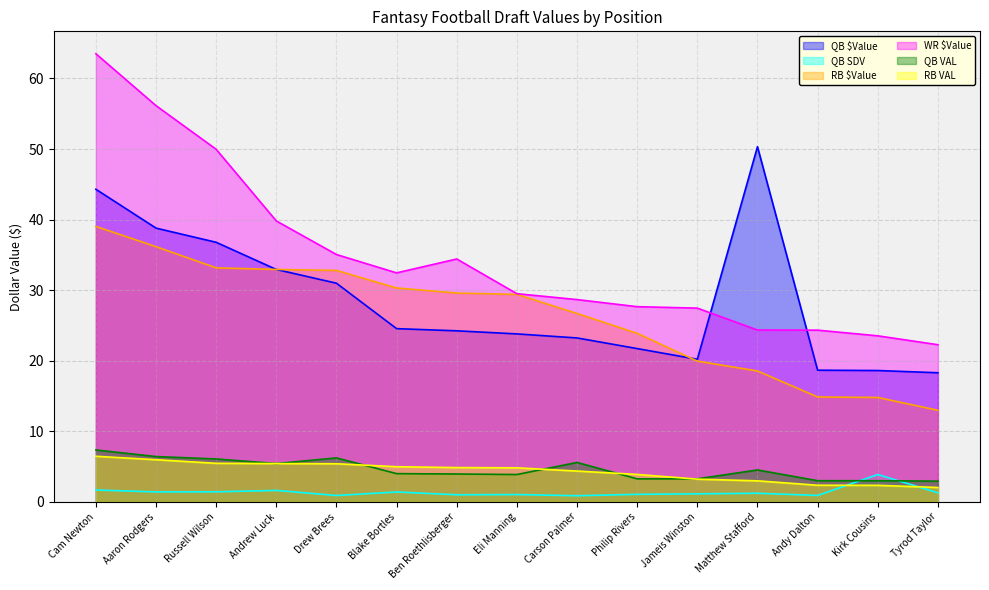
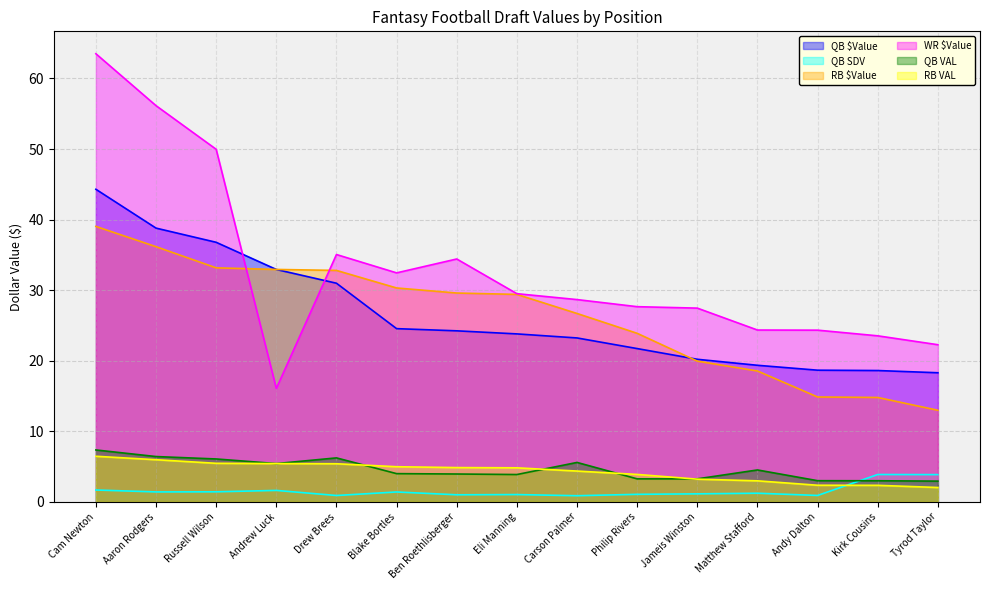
WR $Value, Andrew Luck: 40 -> 16
QB $Value, Matthew Stafford: 50 -> 19
QB SDV, Tyrod Taylor: 1 -> 4
